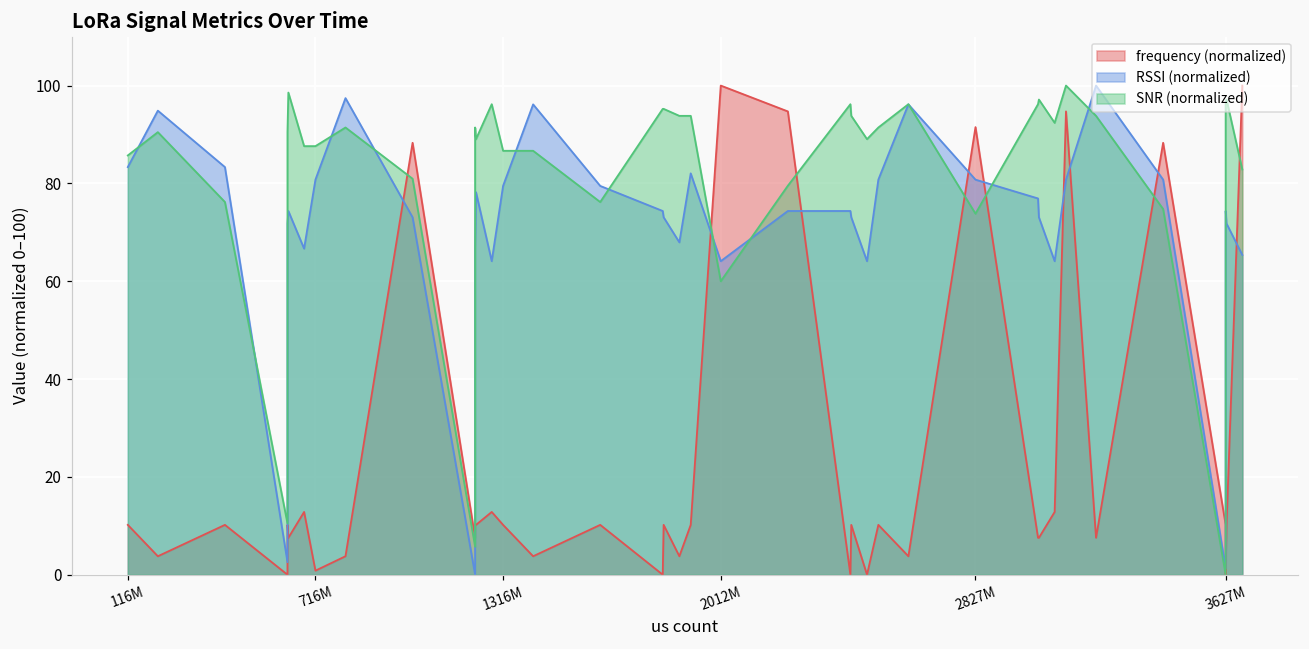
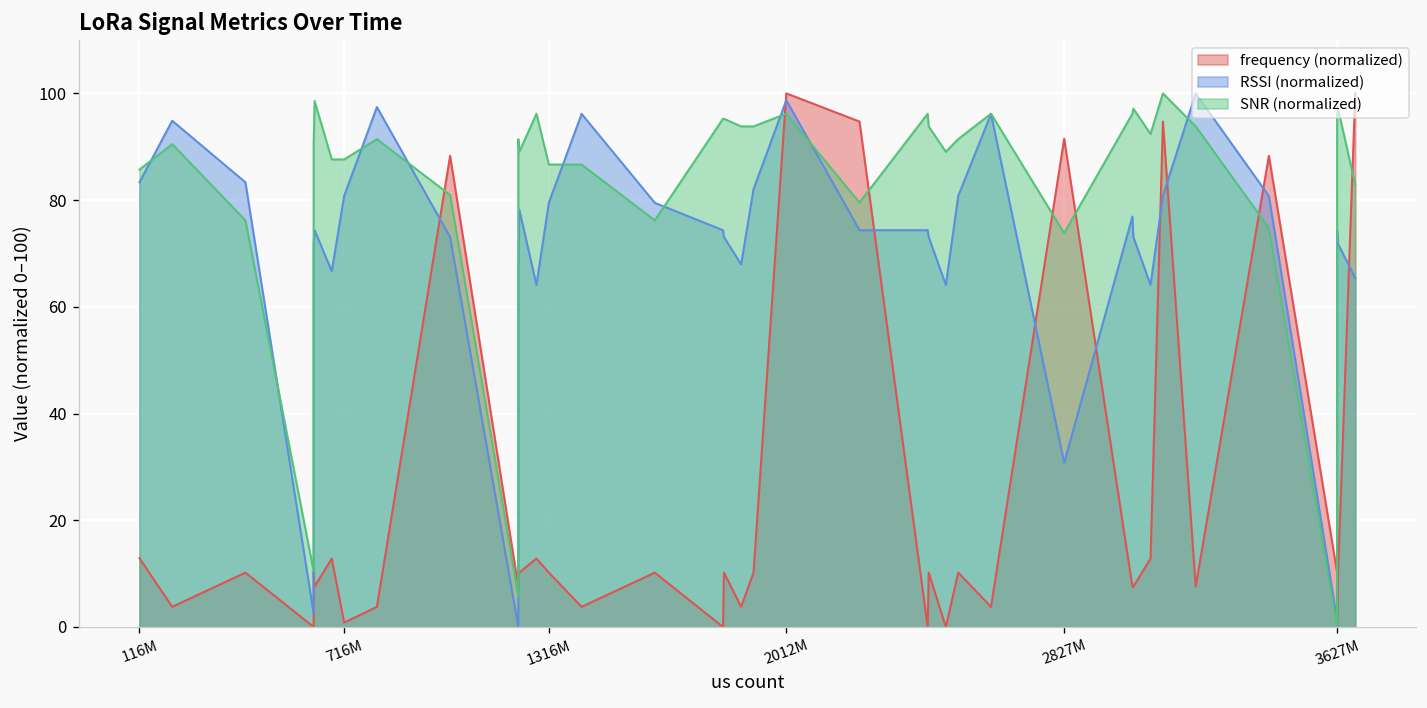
frequency (normalized), 116M: 10 -> 13
RSSI (normalized), 2012M: 64 -> 99
SNR (normalized), 2012M: 60 -> 96
RSSI (normalized), 2827M: 81 -> 31
